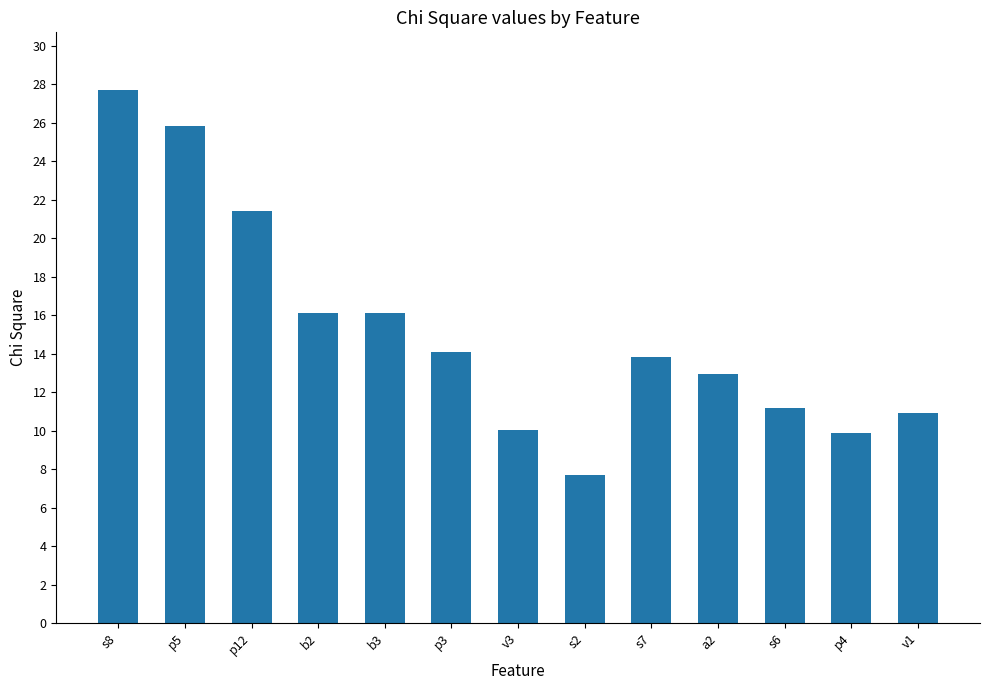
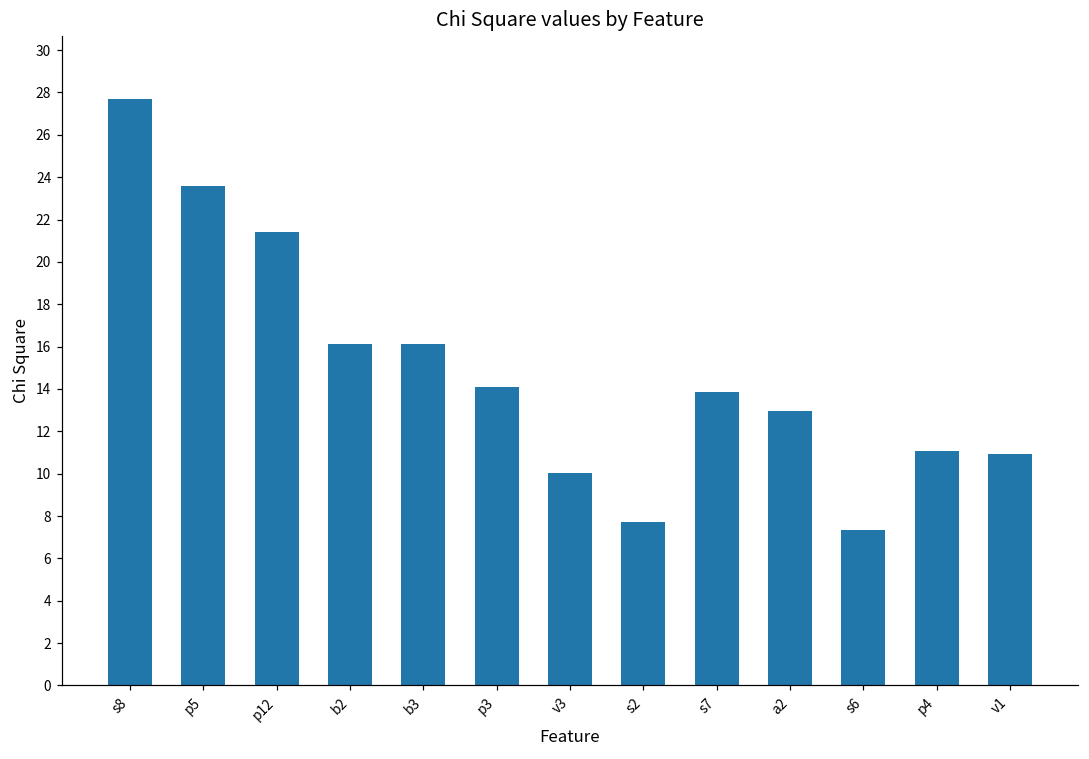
p5: 25.8 -> 23.6
s6: 11.2 -> 7.4
p4: 9.9 -> 11.1
